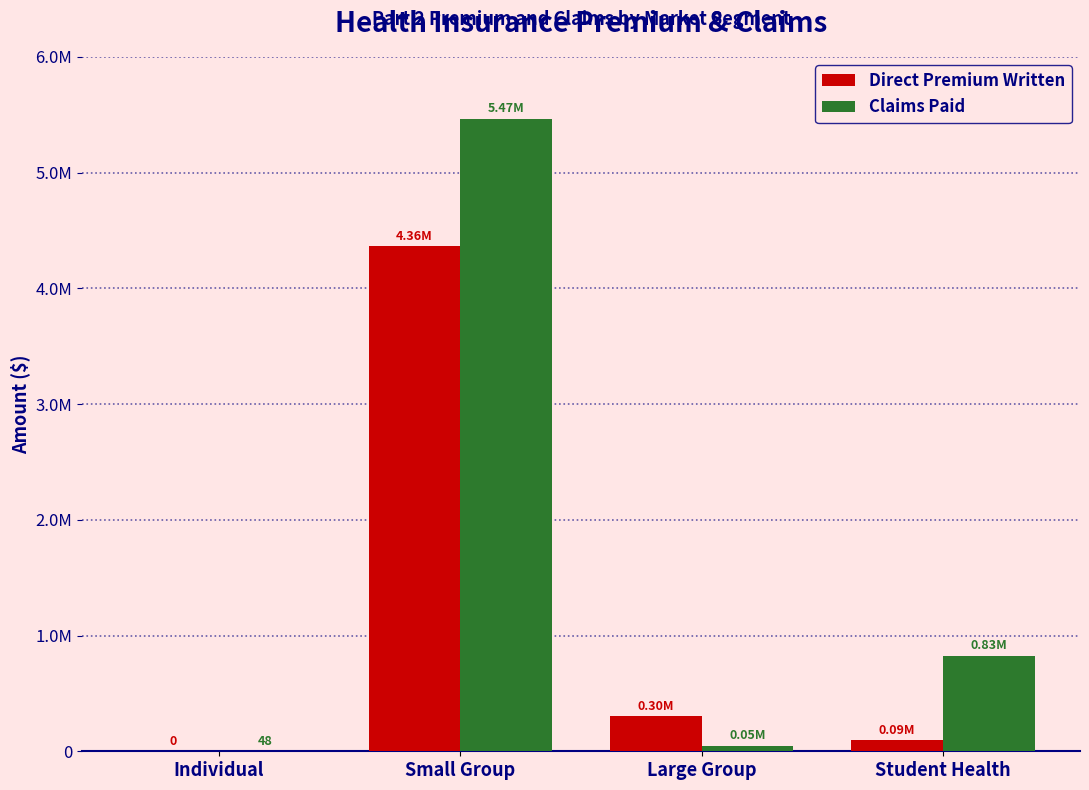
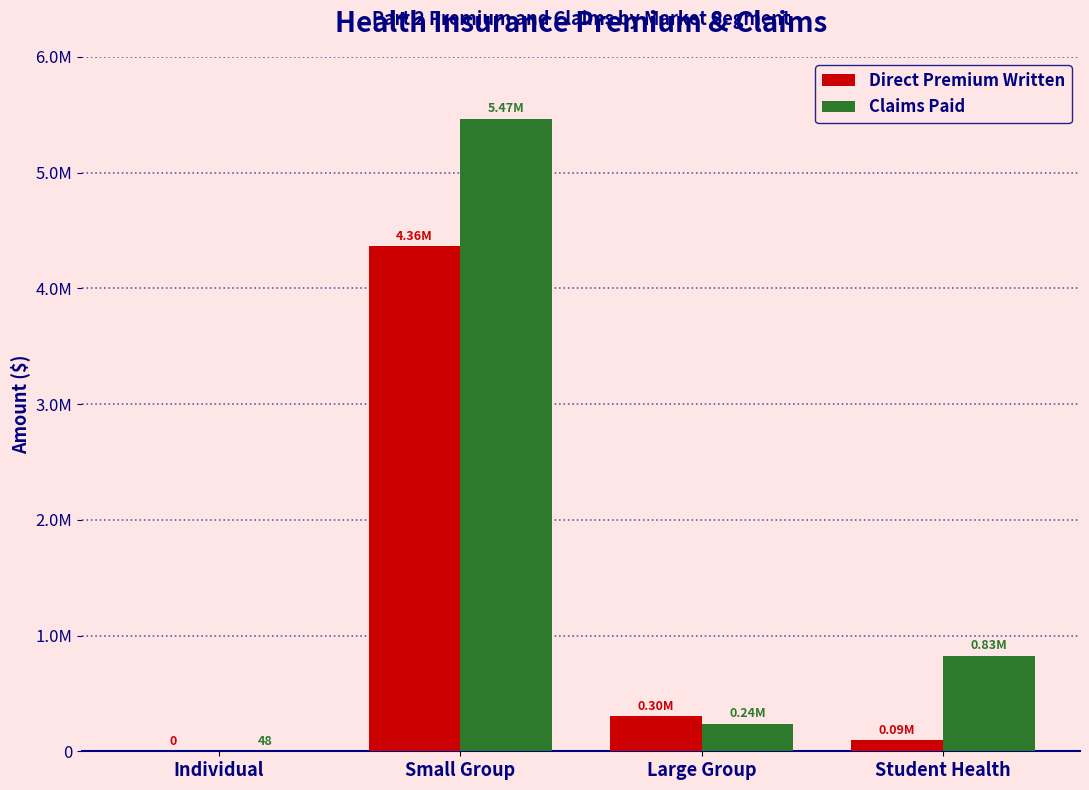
Claims Paid, Large Group: 0.05M -> 0.24M
